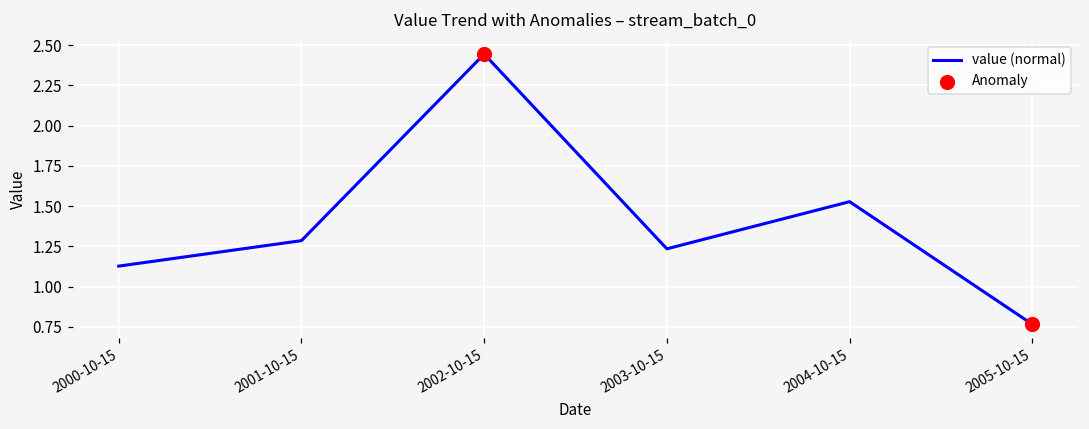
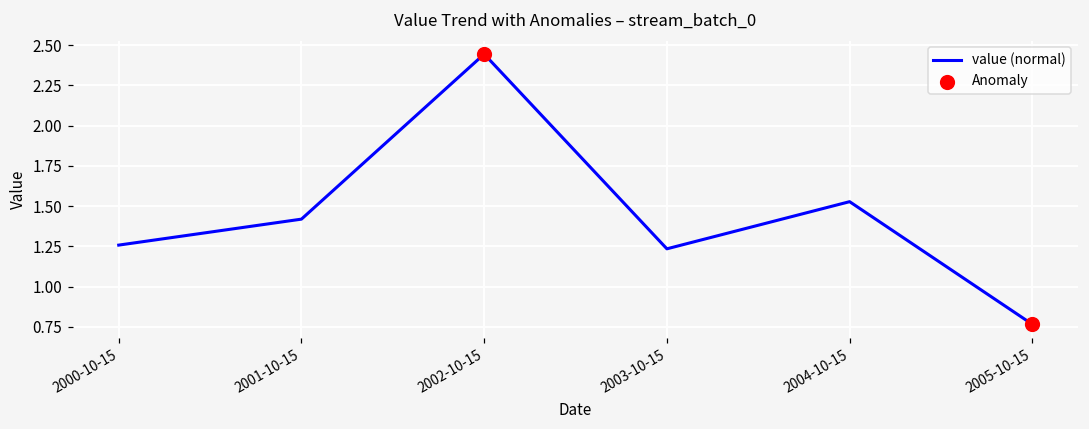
value (normal), 2000-10-15: 1.13 -> 1.26
value (normal), 2001-10-15: 1.29 -> 1.42
